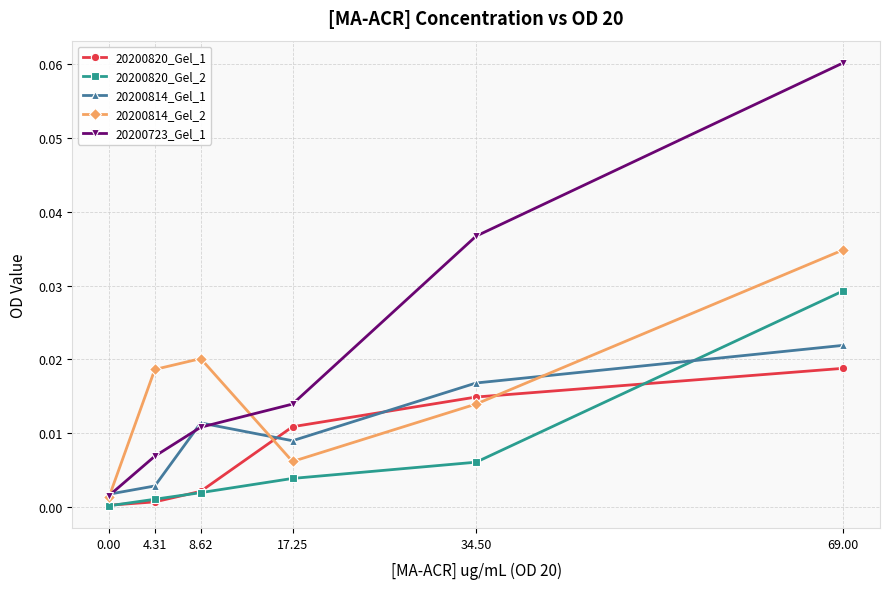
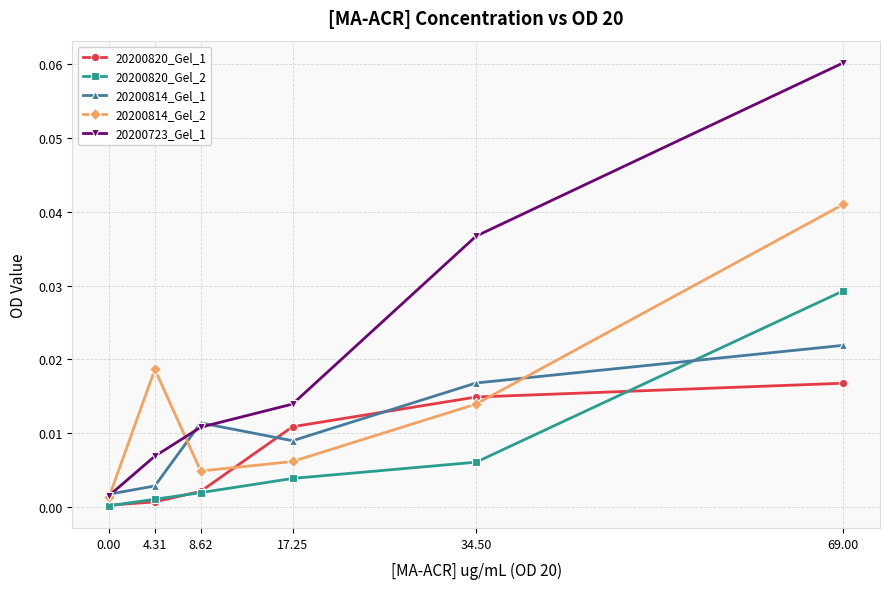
20200814_Gel_2, 8.62: 0.020 -> 0.005
20200820_Gel_1, 69.00: 0.019 -> 0.017
20200814_Gel_2, 69.00: 0.035 -> 0.041
